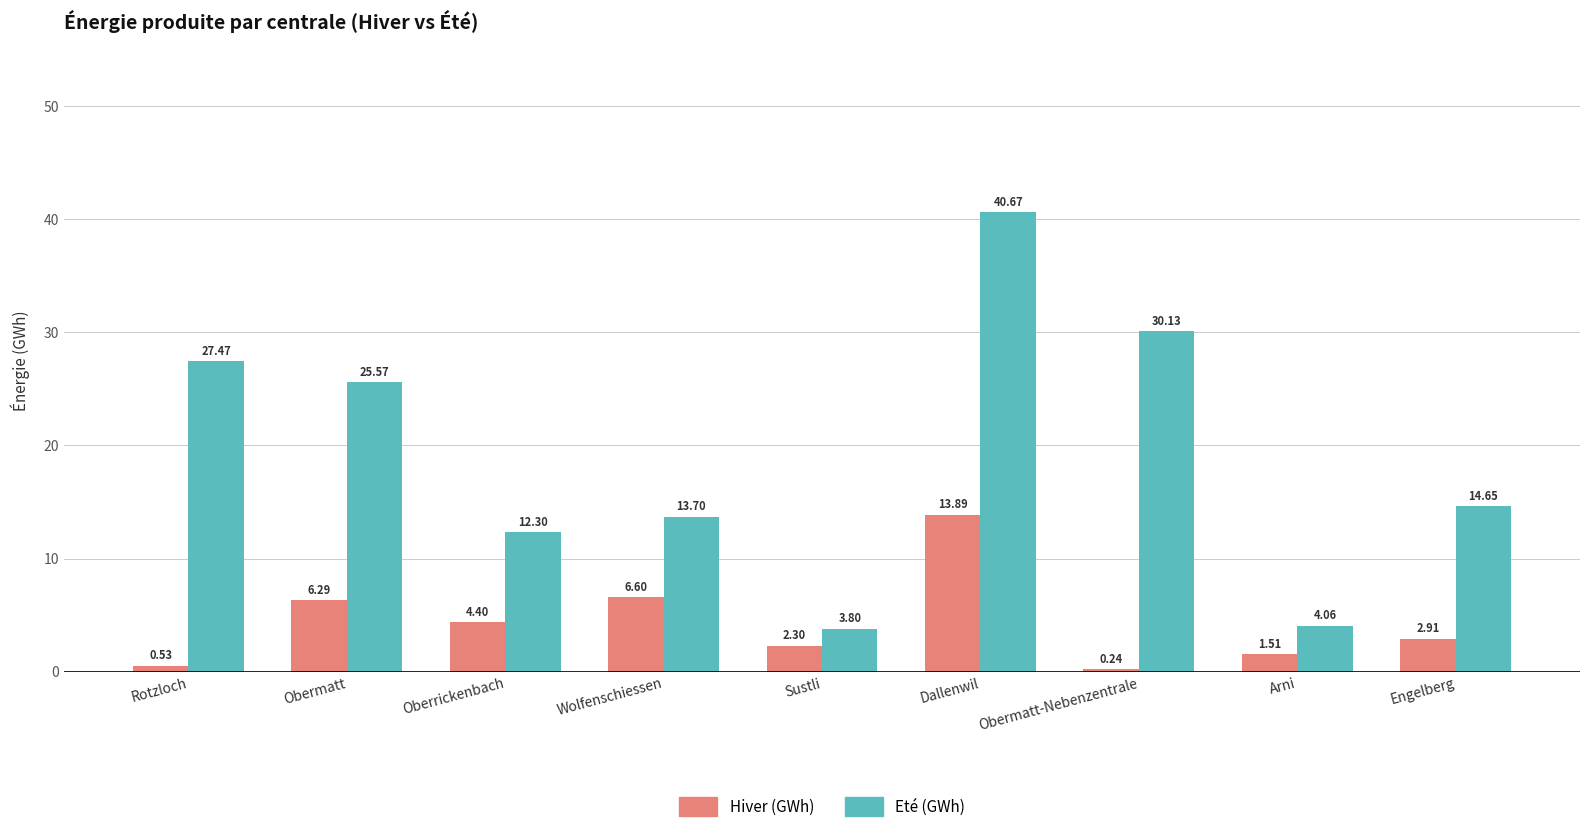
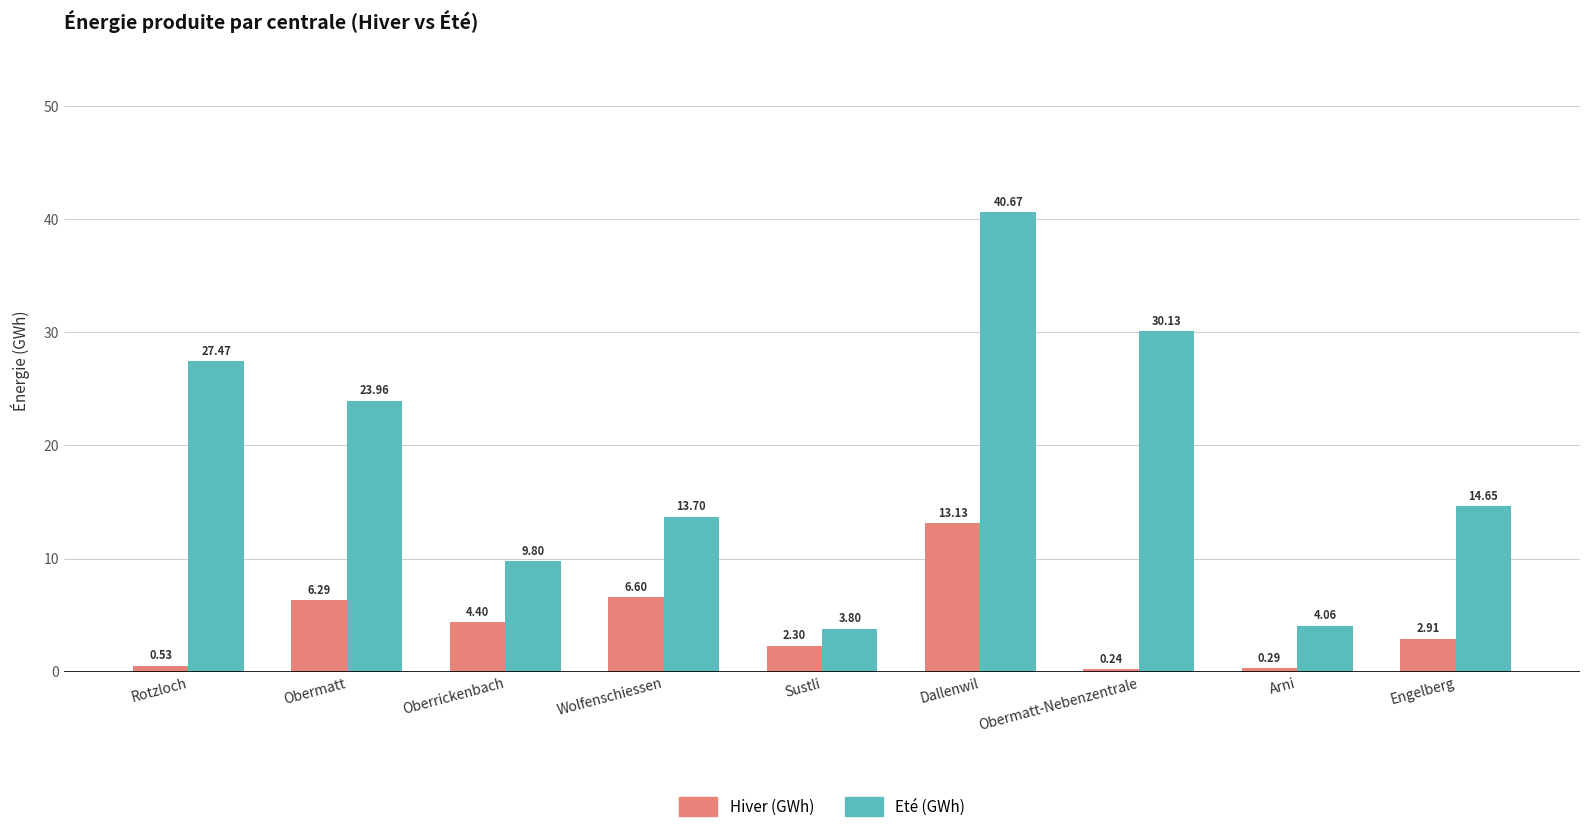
Eté (GWh), Obermatt: 25.57 -> 23.96
Eté (GWh), Oberrickenbach: 12.30 -> 9.80
Hiver (GWh), Dallenwil: 13.89 -> 13.13
Hiver (GWh), Arni: 1.51 -> 0.29
